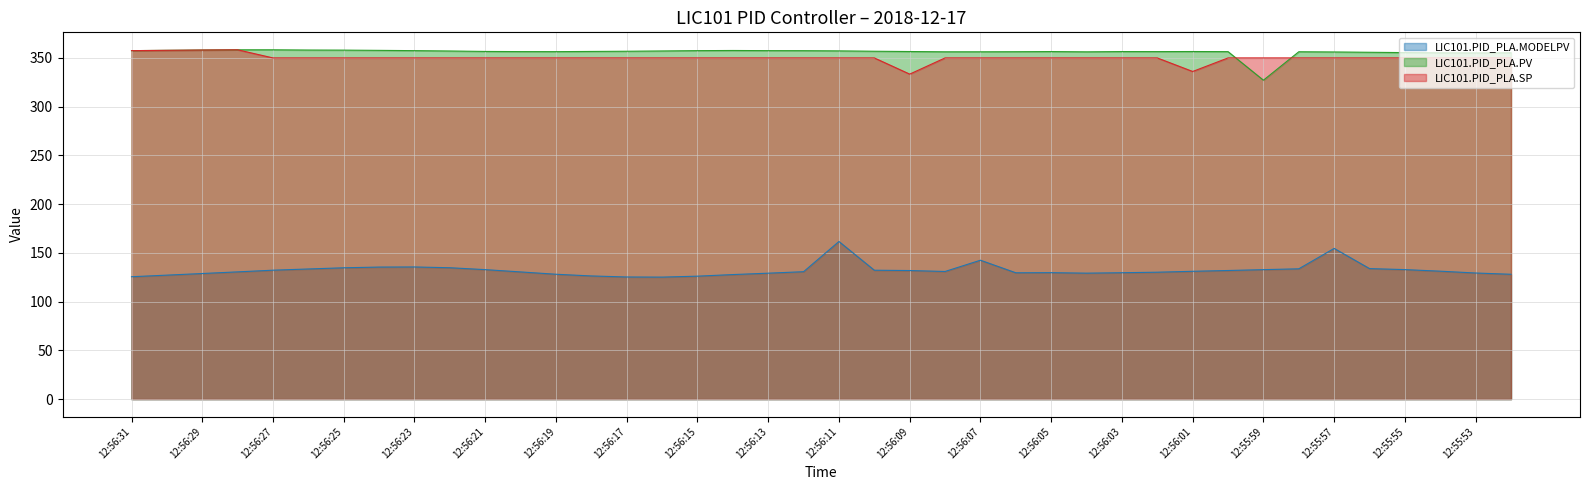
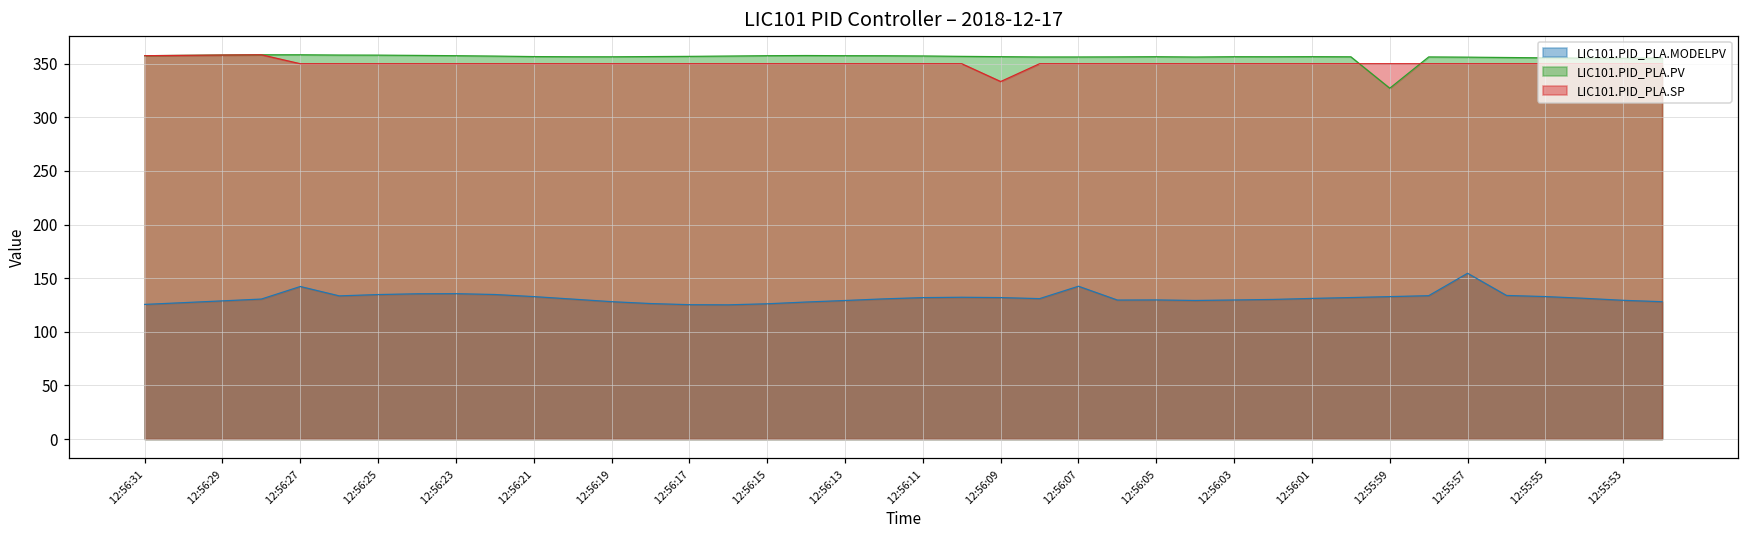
LIC101.PID_PLA.MODELPV, 12:56:27: 130 -> 140
LIC101.PID_PLA.MODELPV, 12:56:11: 160 -> 130
LIC101.PID_PLA.SP, 12:56:01: 340 -> 350
